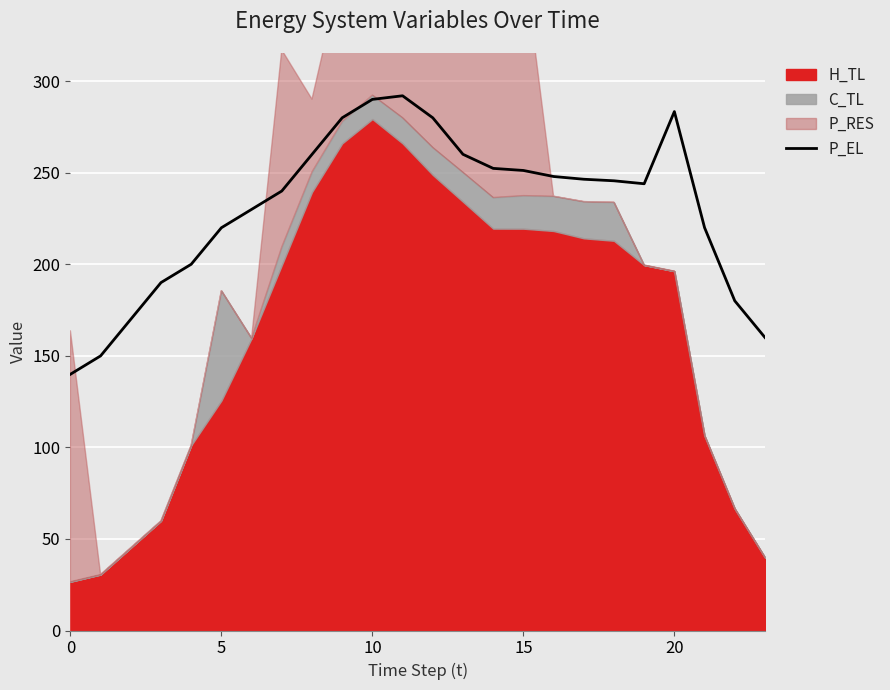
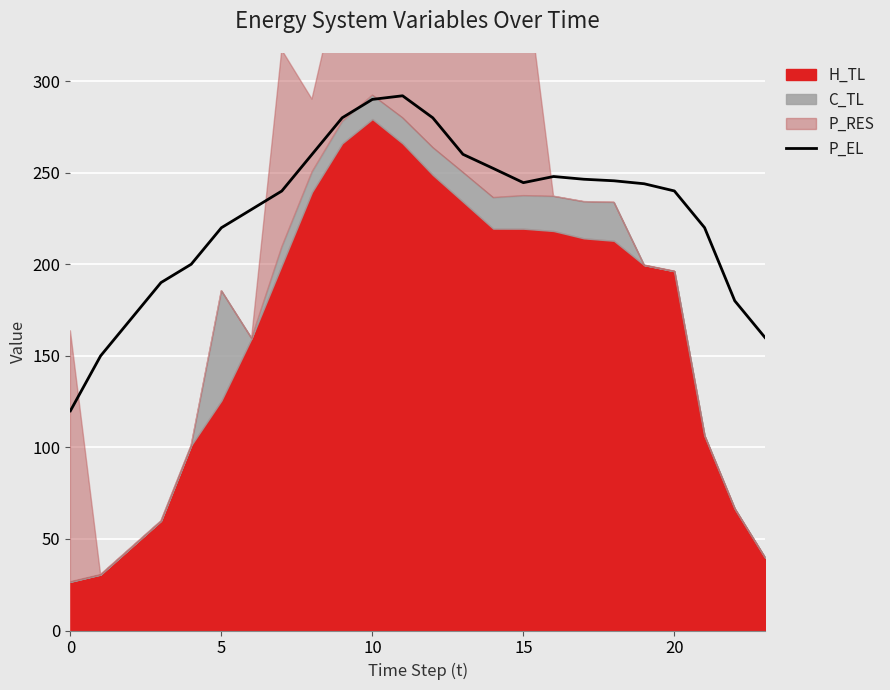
P_EL, 0: 140 -> 120
P_EL, 15: 251 -> 245
P_EL, 20: 283 -> 240
